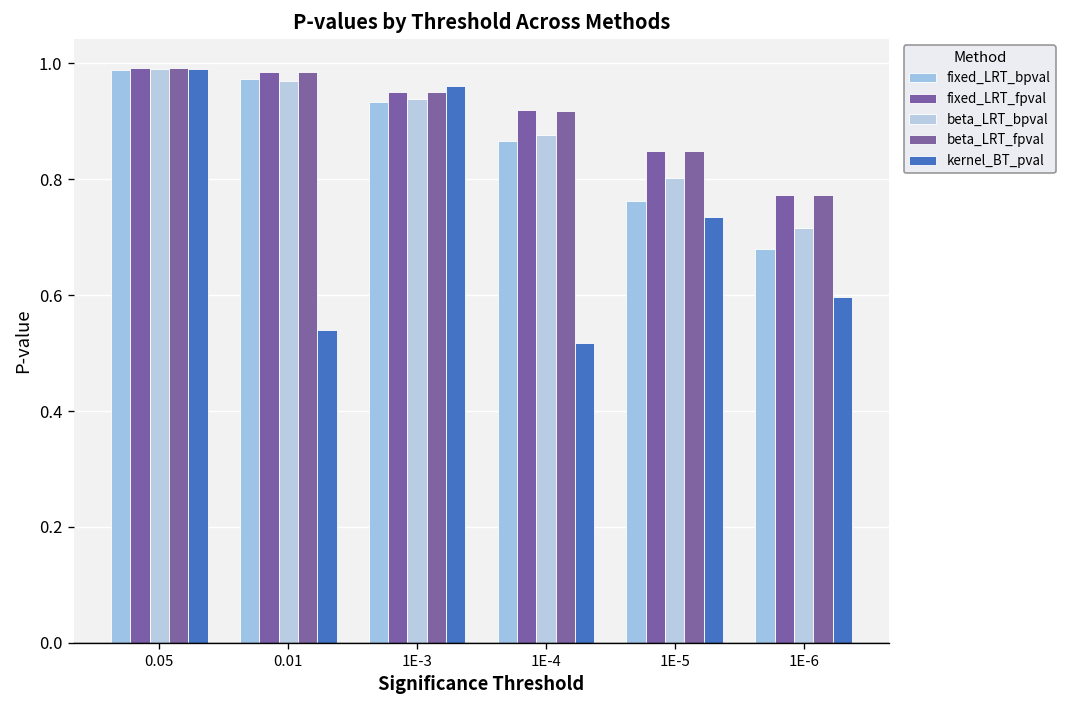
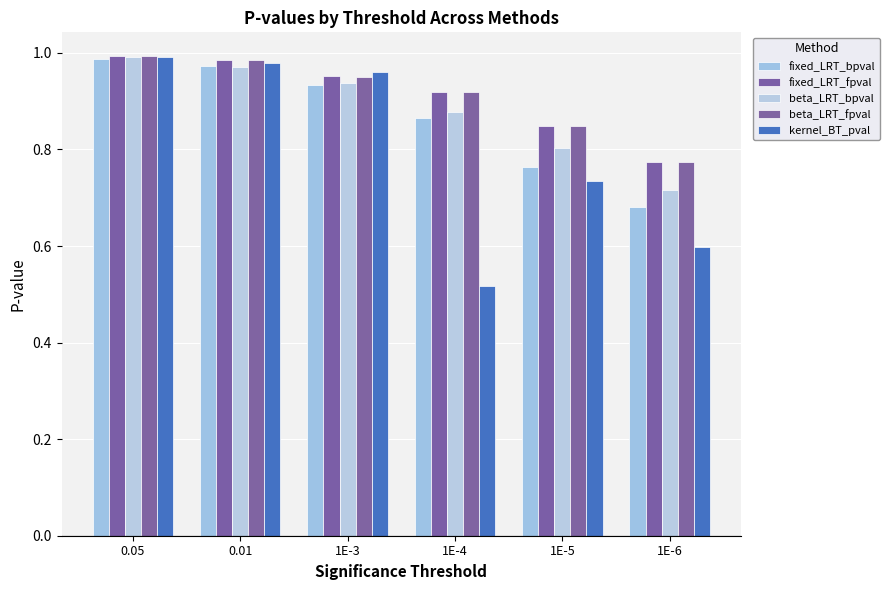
kernel_BT_pval, 0.01: 0.54 -> 0.98
